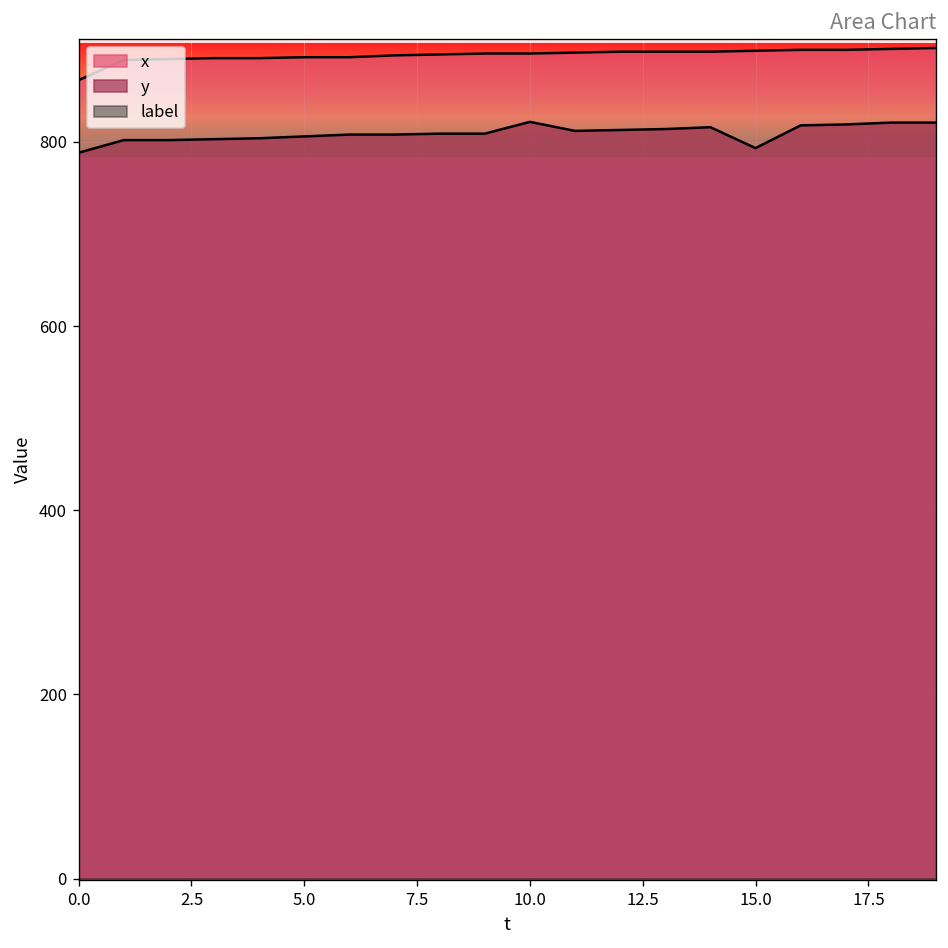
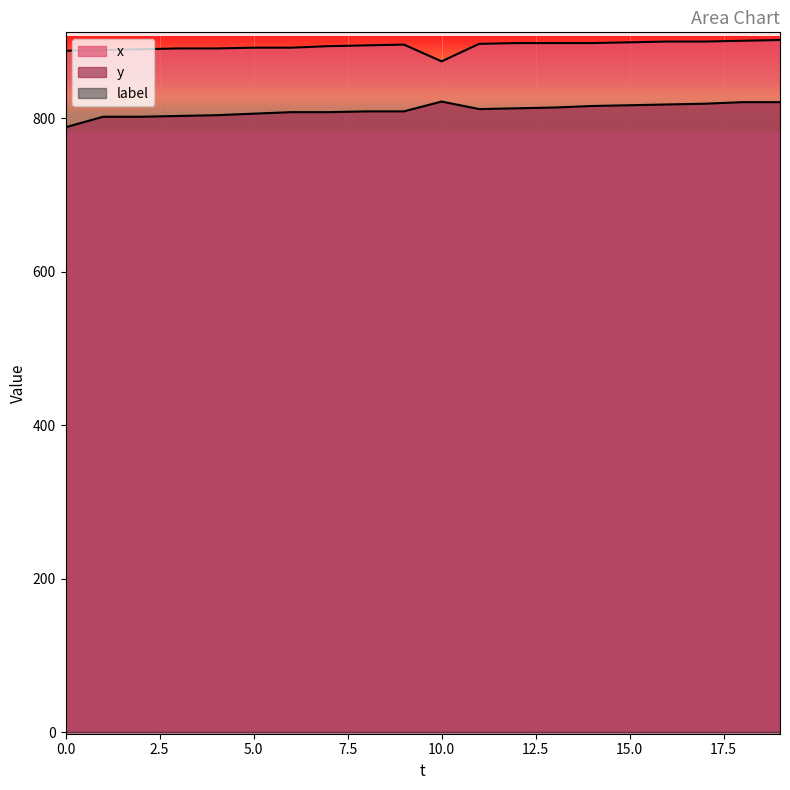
x, 0.0: 870 -> 890
x, 10.0: 900 -> 870
y, 15.0: 790 -> 820
